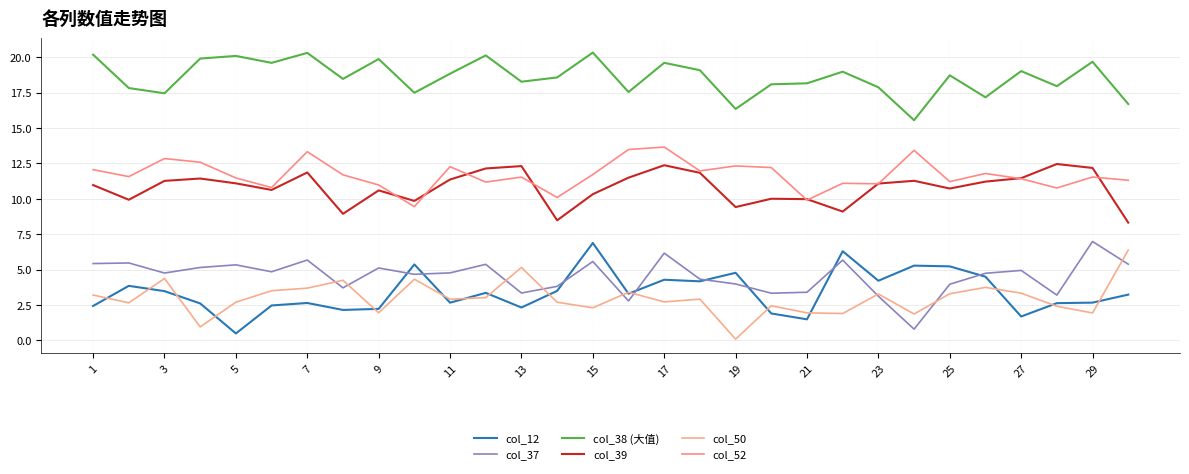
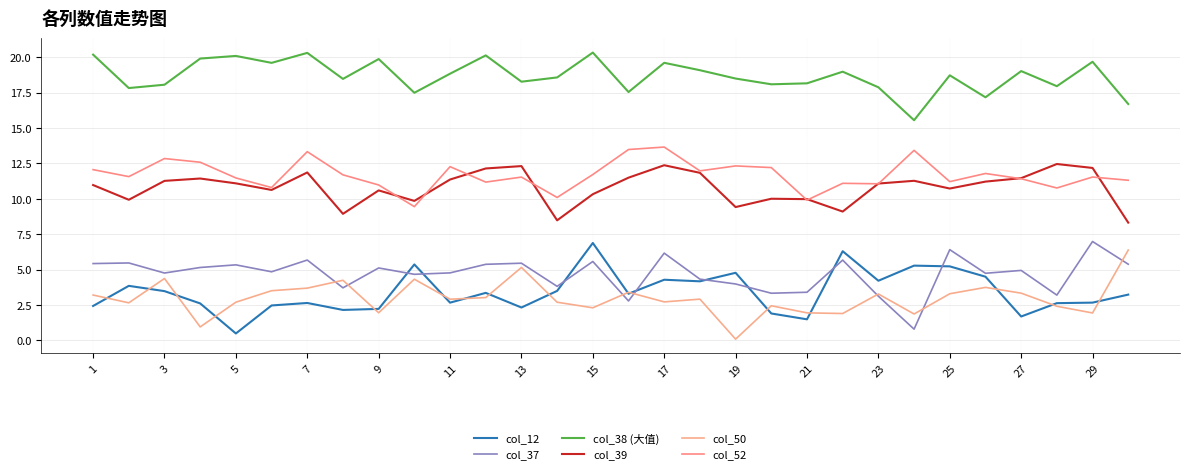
col_38 (大值), 3: 17.5 -> 18.1
col_37, 13: 3.3 -> 5.5
col_38 (大值), 19: 16.4 -> 18.5
col_37, 25: 4.0 -> 6.4
